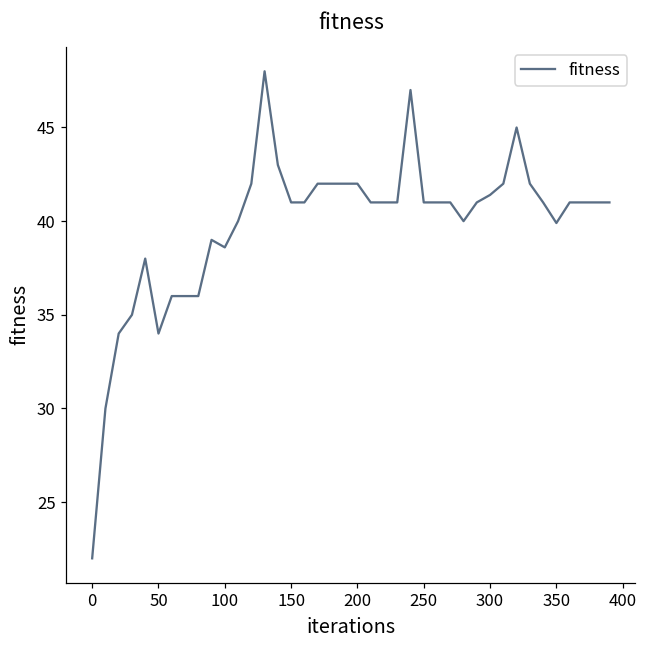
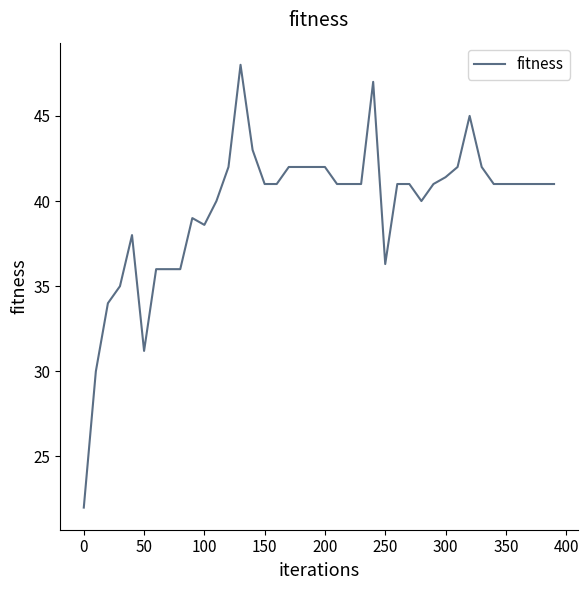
50: 34.0 -> 31.2
250: 41.0 -> 36.3
350: 39.9 -> 41.0
